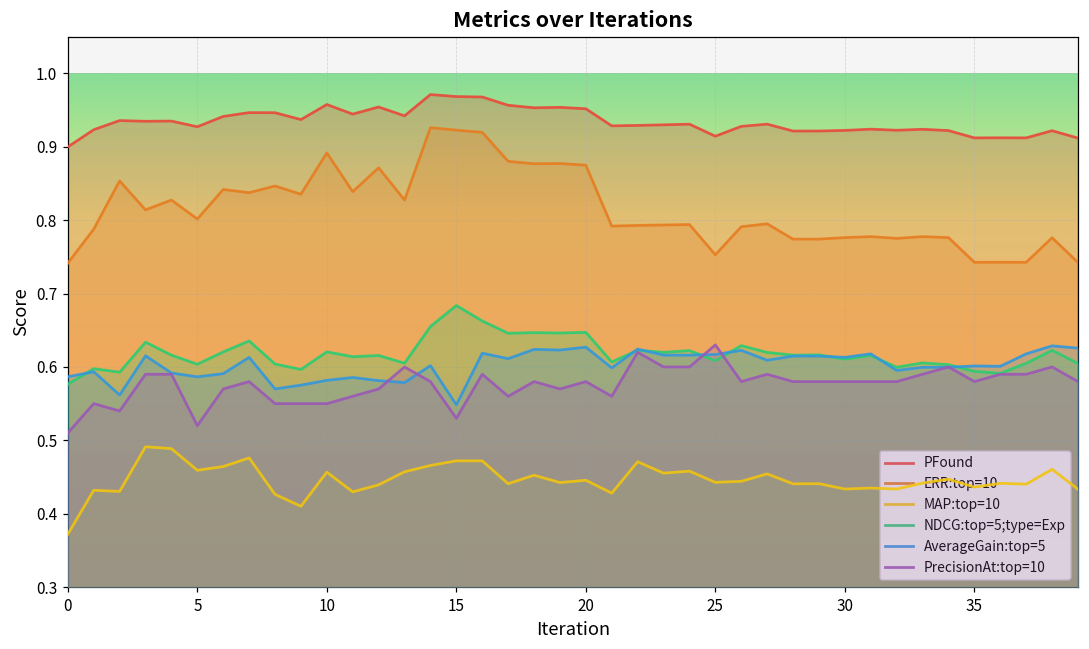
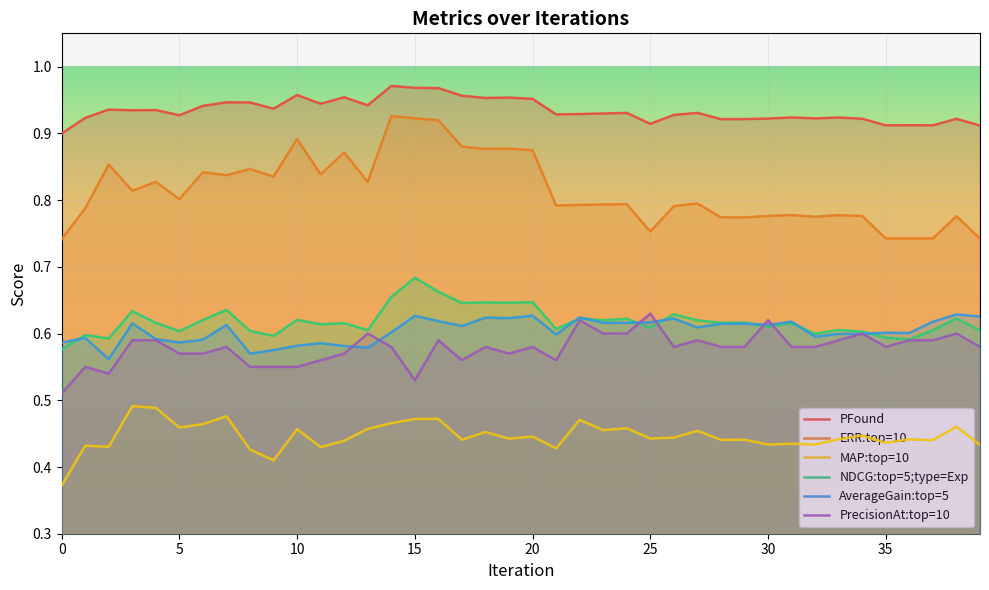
PrecisionAt:top=10, 5: 0.52 -> 0.57
AverageGain:top=5, 15: 0.55 -> 0.63
PrecisionAt:top=10, 30: 0.58 -> 0.62
